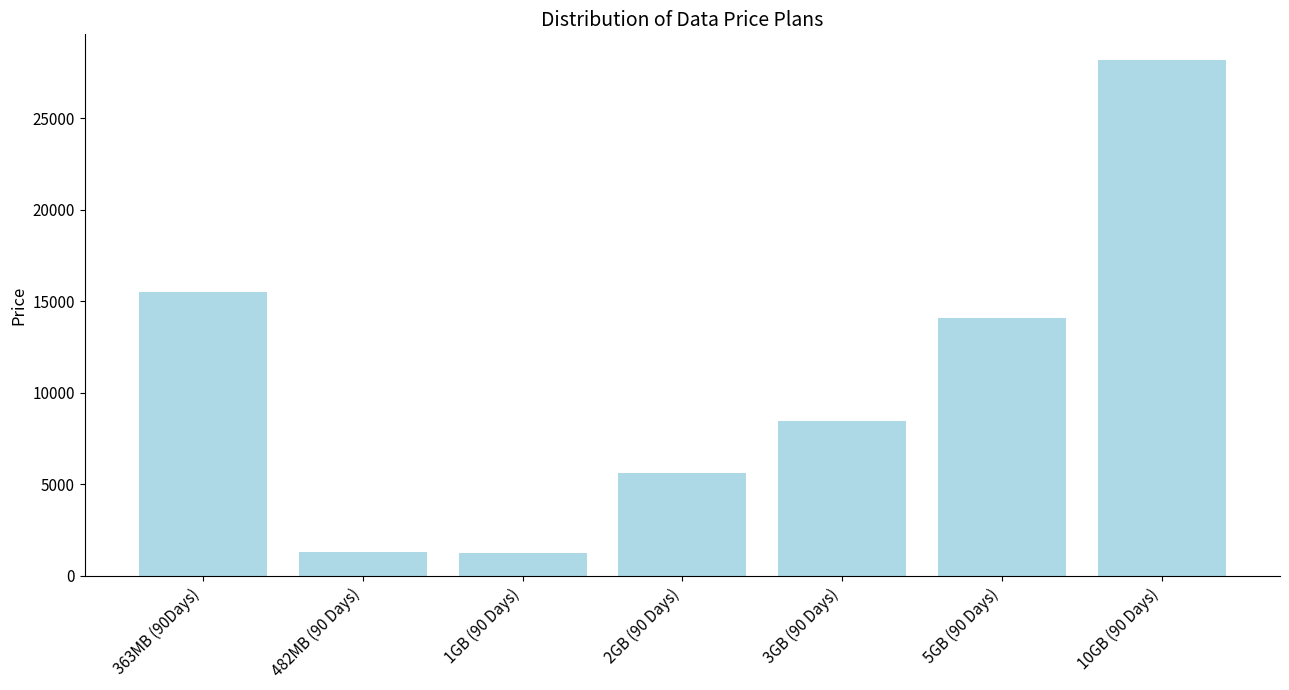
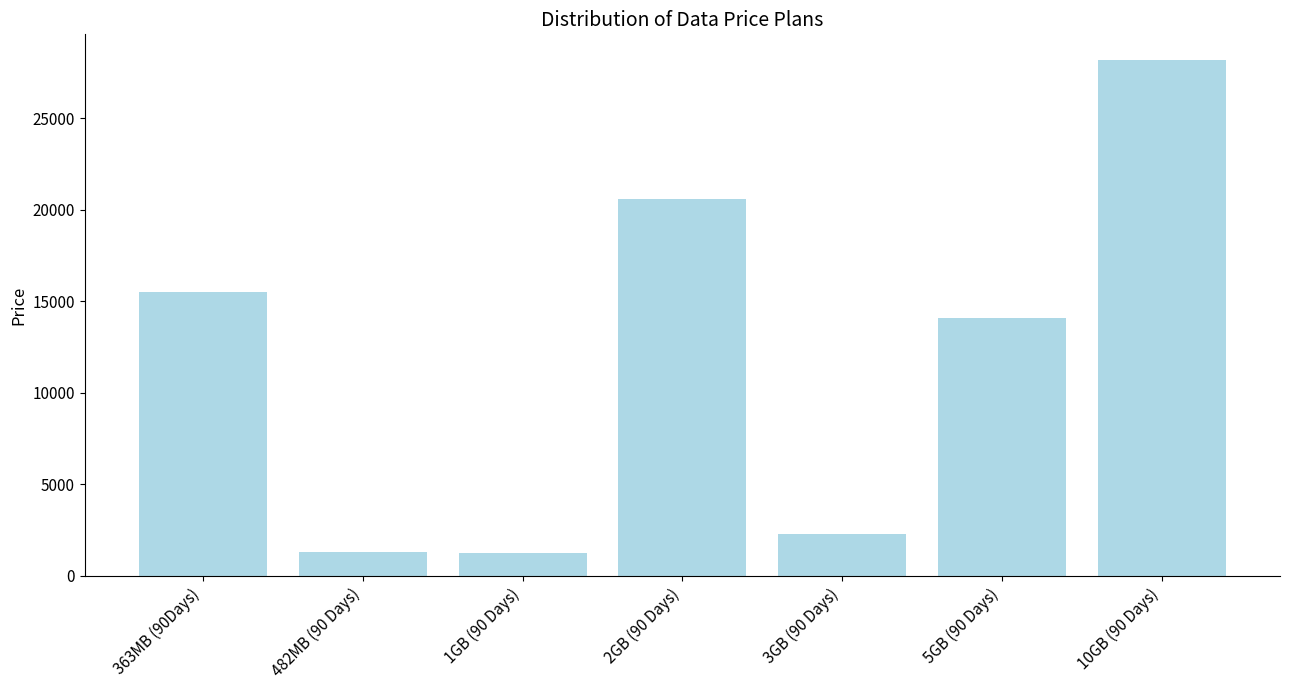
2GB (90 Days): 5600 -> 20600
3GB (90 Days): 8400 -> 2300
